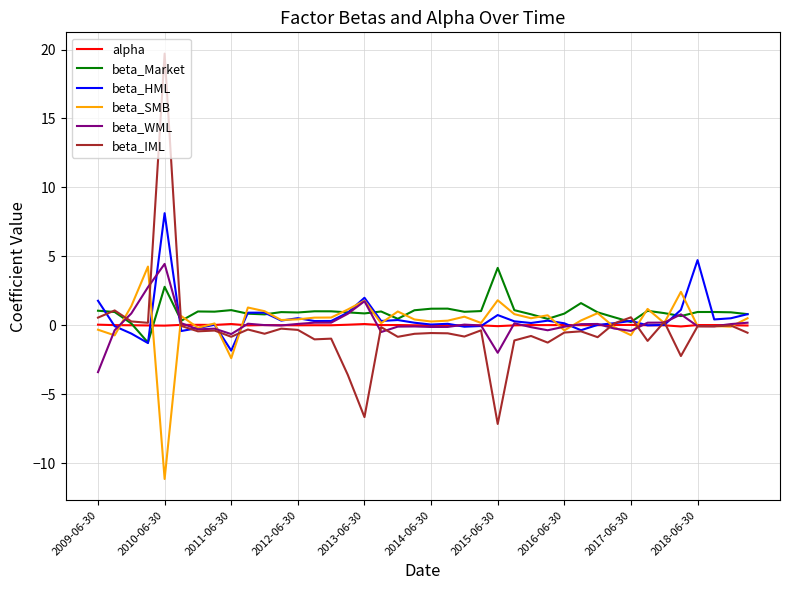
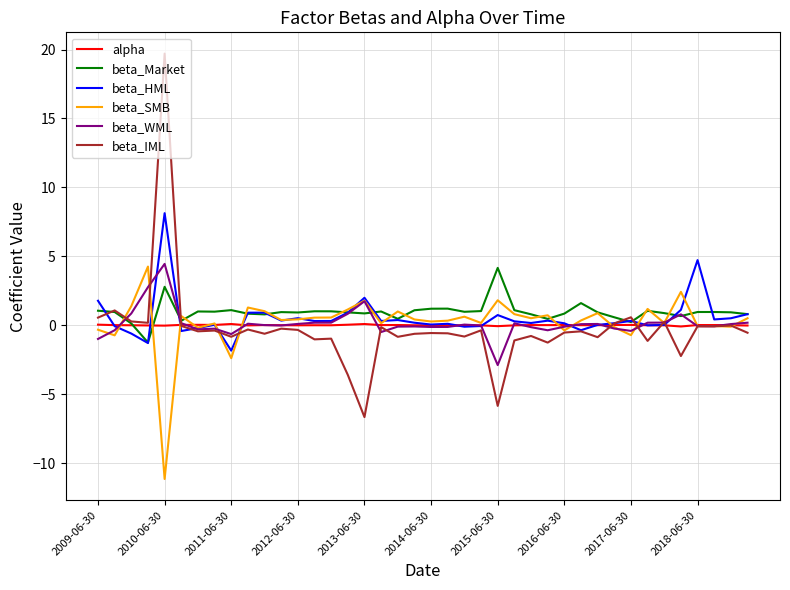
beta_WML, 2009-06-30: -3.4 -> -1.0
beta_WML, 2015-06-30: -2.0 -> -2.9
beta_IML, 2015-06-30: -7.2 -> -5.9
